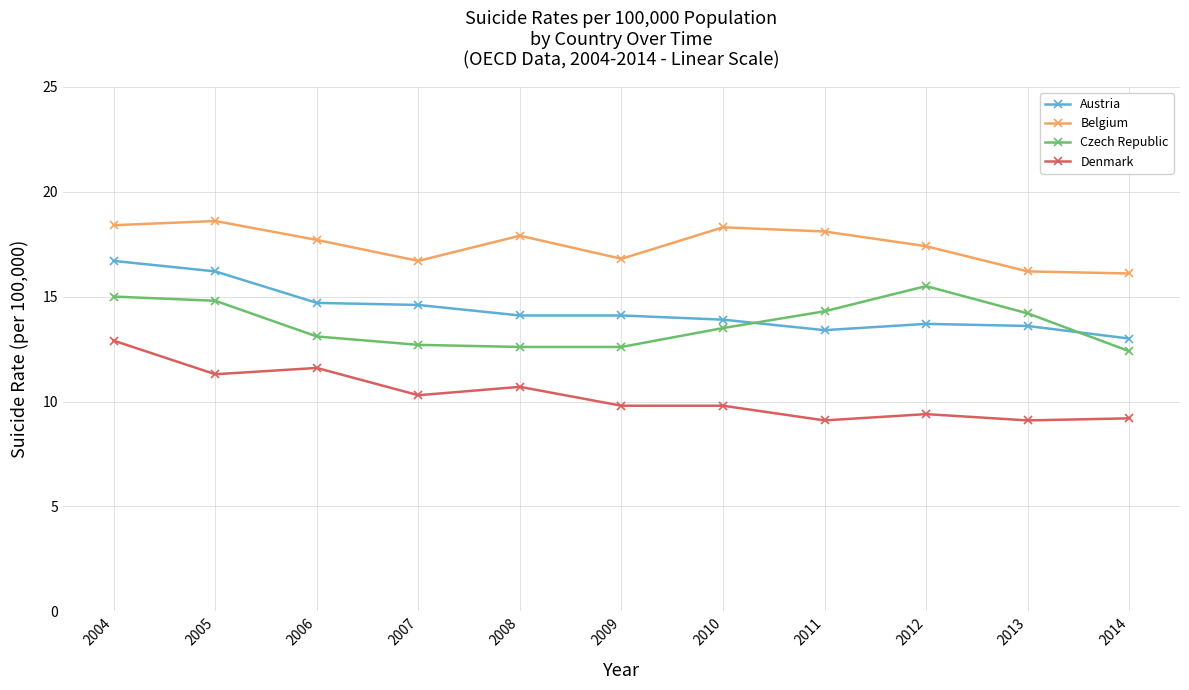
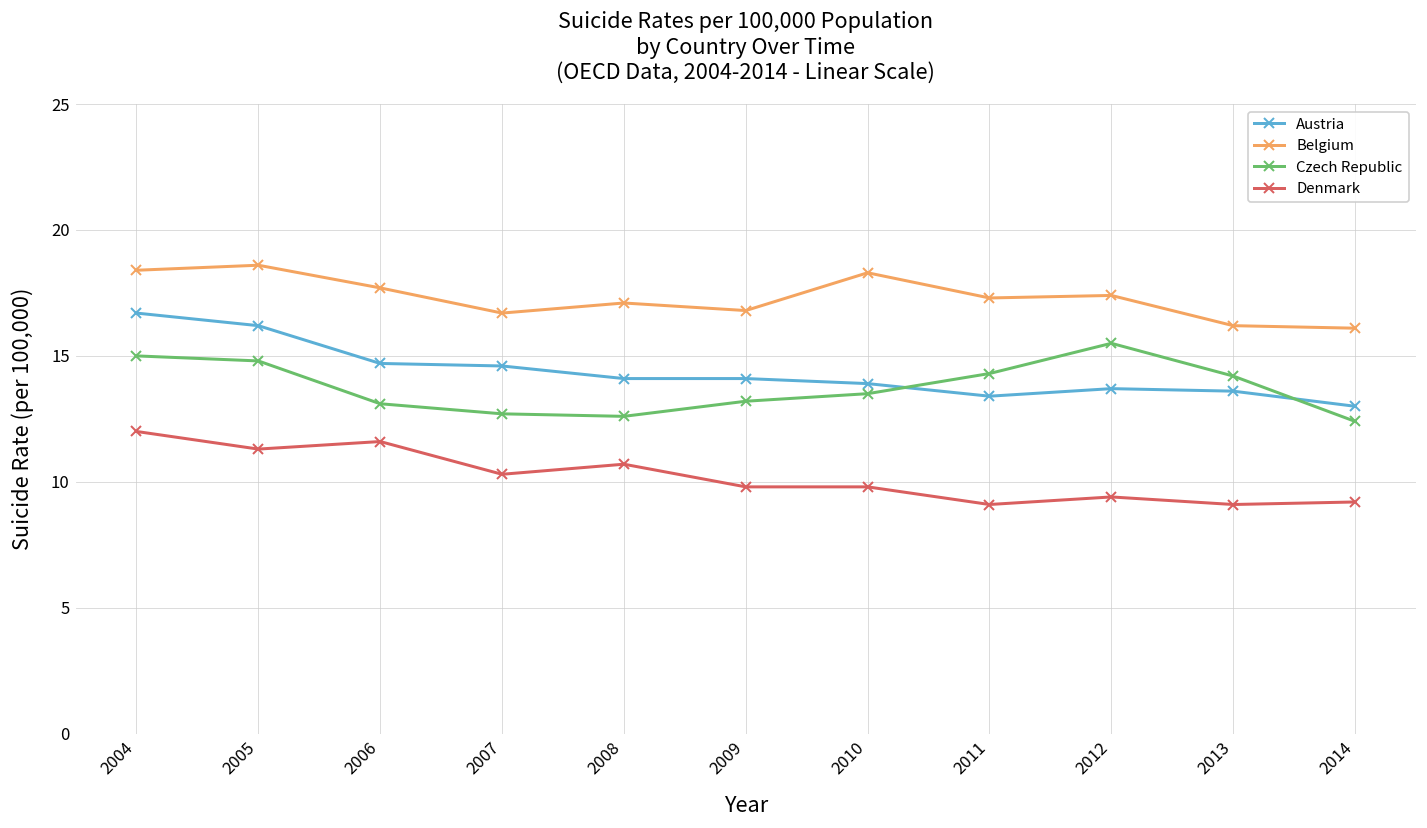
Denmark, 2004: 12.9 -> 12.0
Belgium, 2008: 17.9 -> 17.1
Czech Republic, 2009: 12.6 -> 13.2
Belgium, 2011: 18.1 -> 17.3
